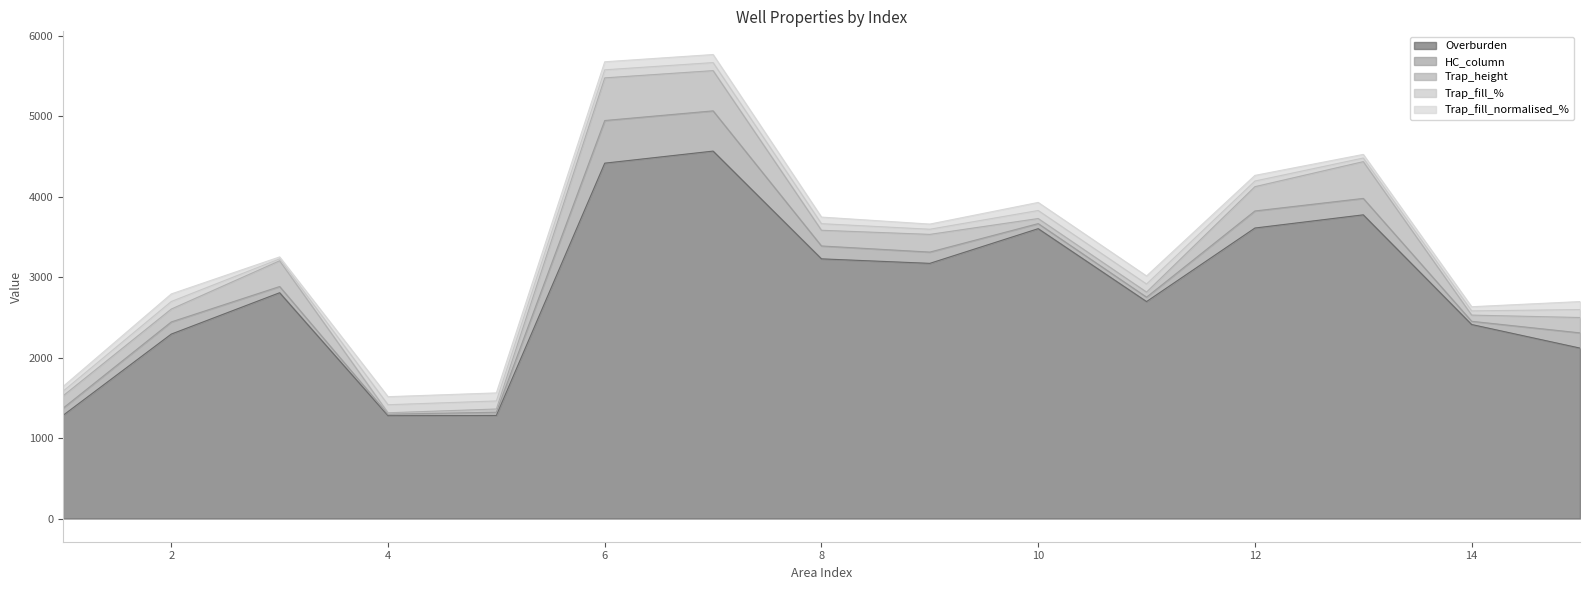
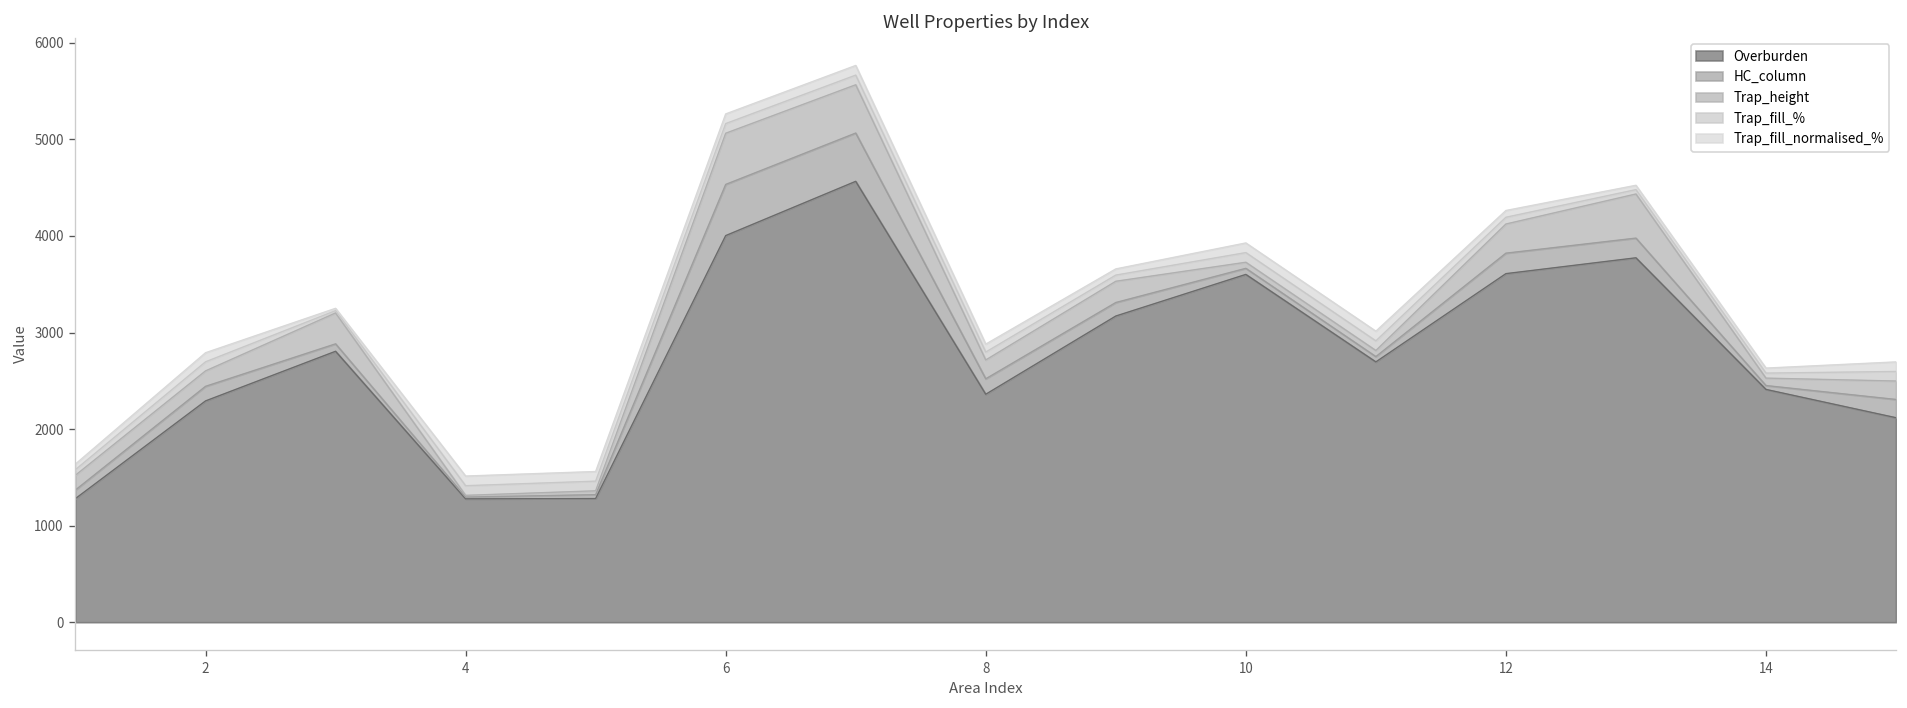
Overburden, 6: 4400 -> 4000
Overburden, 8: 3200 -> 2400
